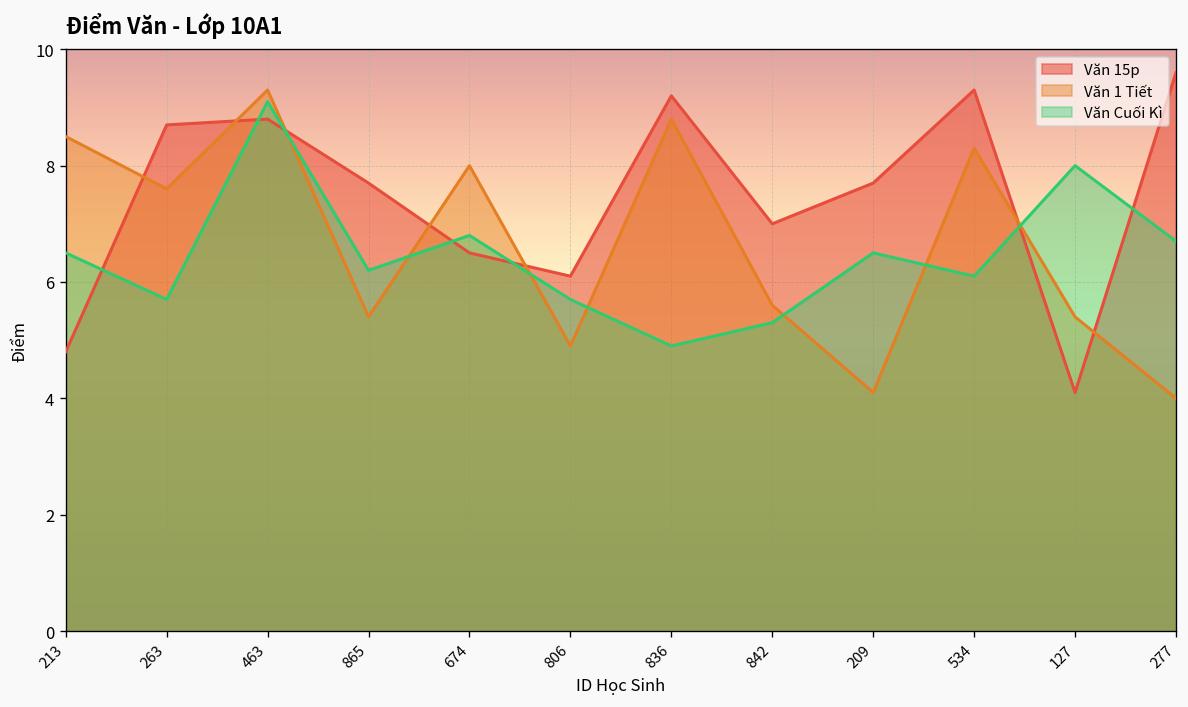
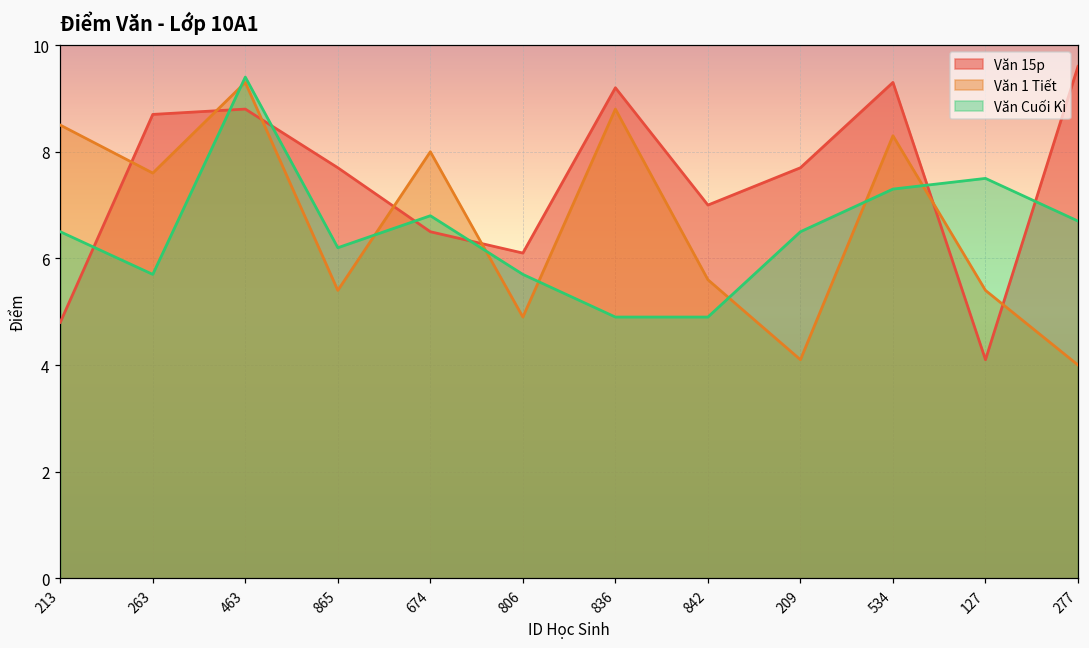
Văn Cuối Kì, 463: 9.1 -> 9.4
Văn Cuối Kì, 842: 5.3 -> 4.9
Văn Cuối Kì, 534: 6.1 -> 7.3
Văn Cuối Kì, 127: 8.0 -> 7.5
